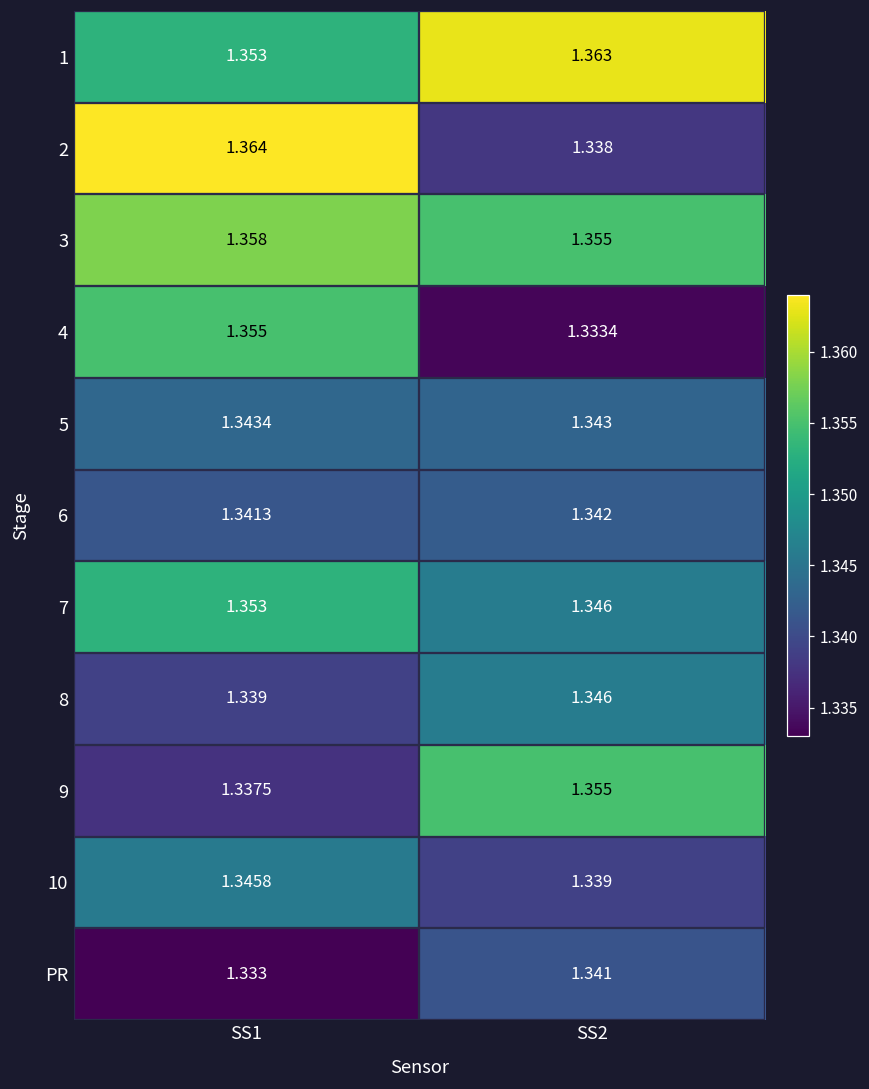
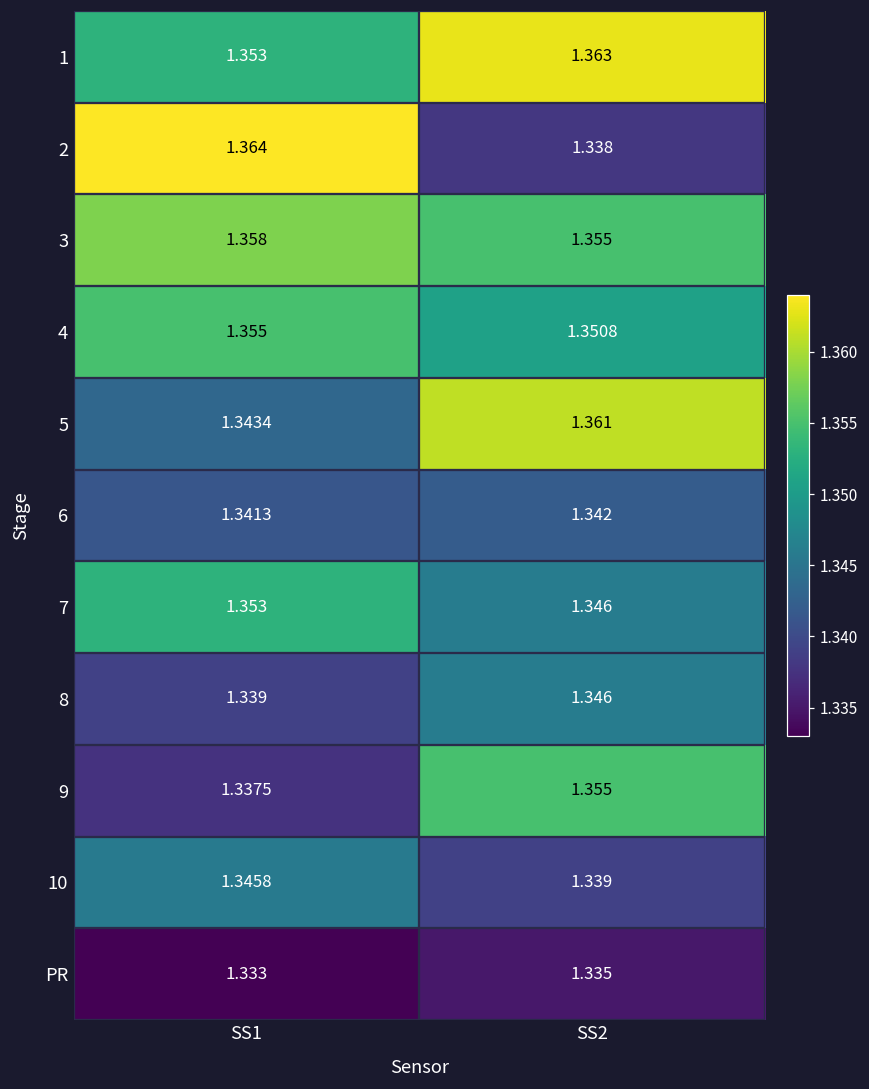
4, SS2: 1.3334 -> 1.3508
5, SS2: 1.343 -> 1.361
PR, SS2: 1.341 -> 1.335
